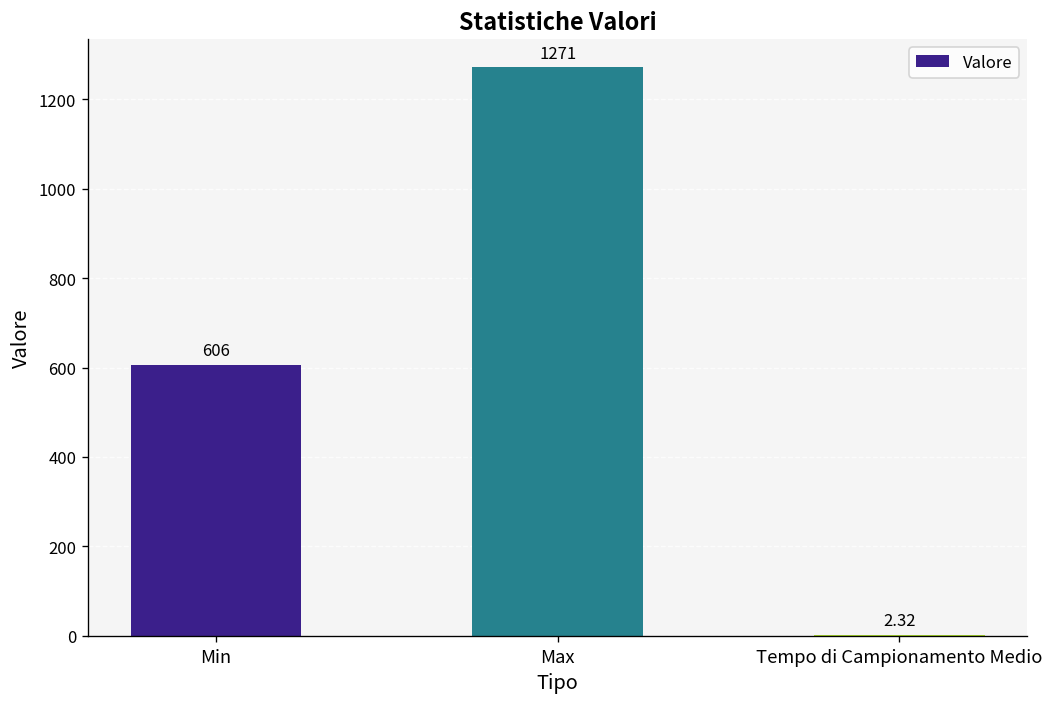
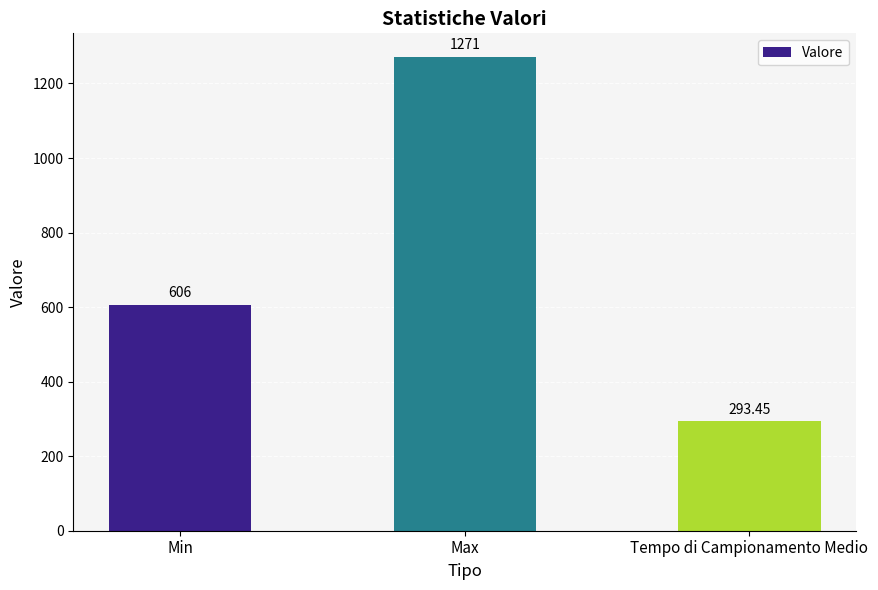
Tempo di Campionamento Medio: 2.32 -> 293.45
